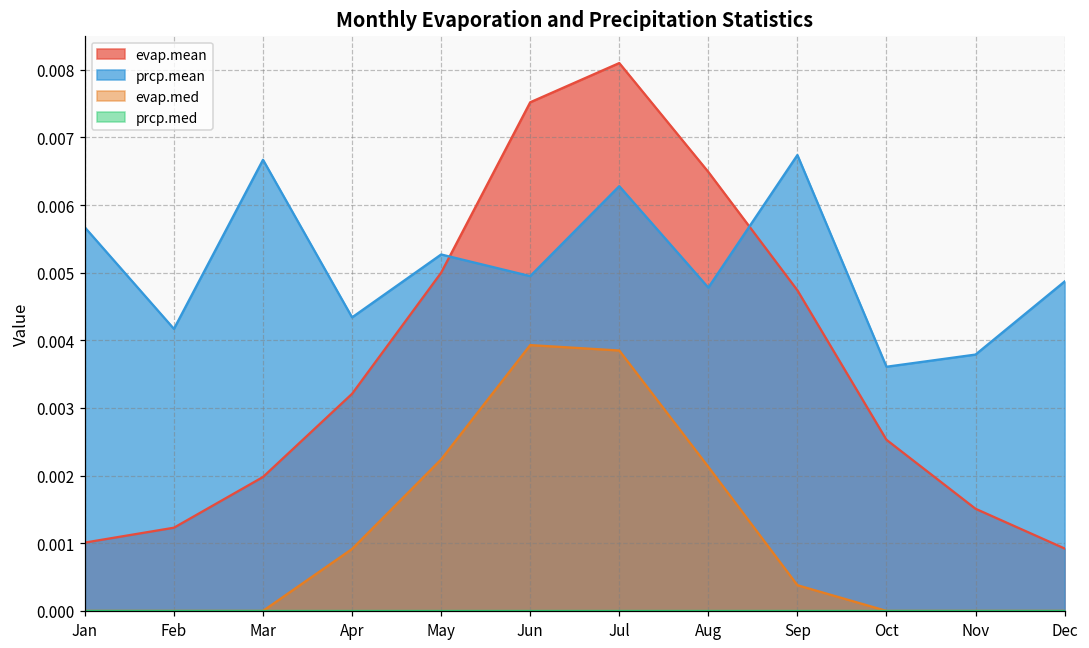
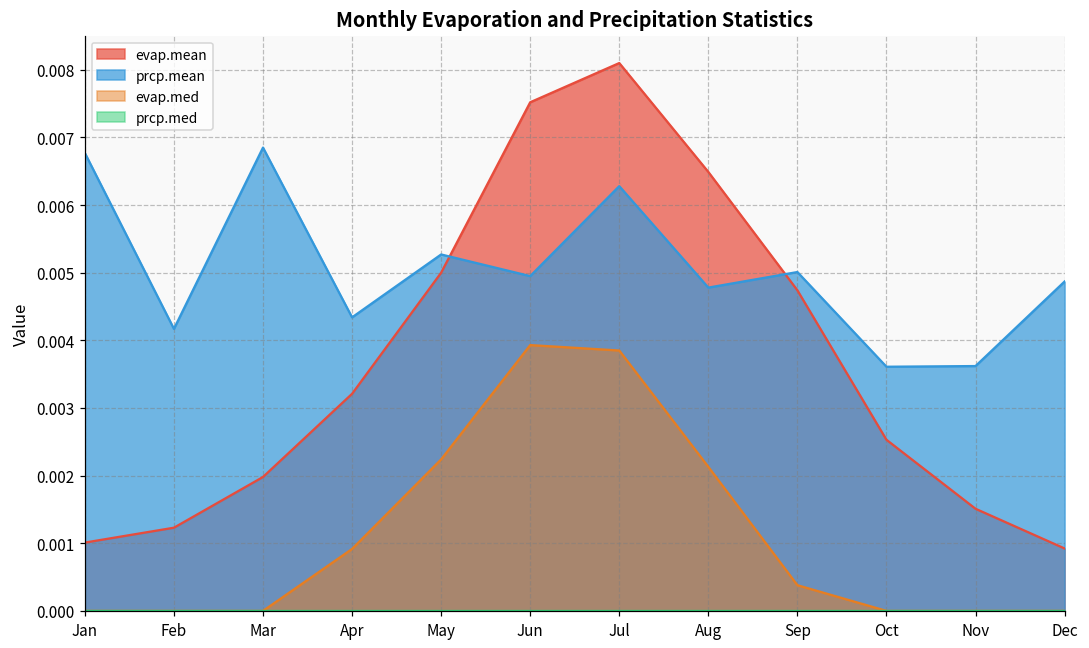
prcp.mean, Jan: 0.0057 -> 0.0068
prcp.mean, Mar: 0.0067 -> 0.0069
prcp.mean, Sep: 0.0067 -> 0.0050
prcp.mean, Nov: 0.0038 -> 0.0036
